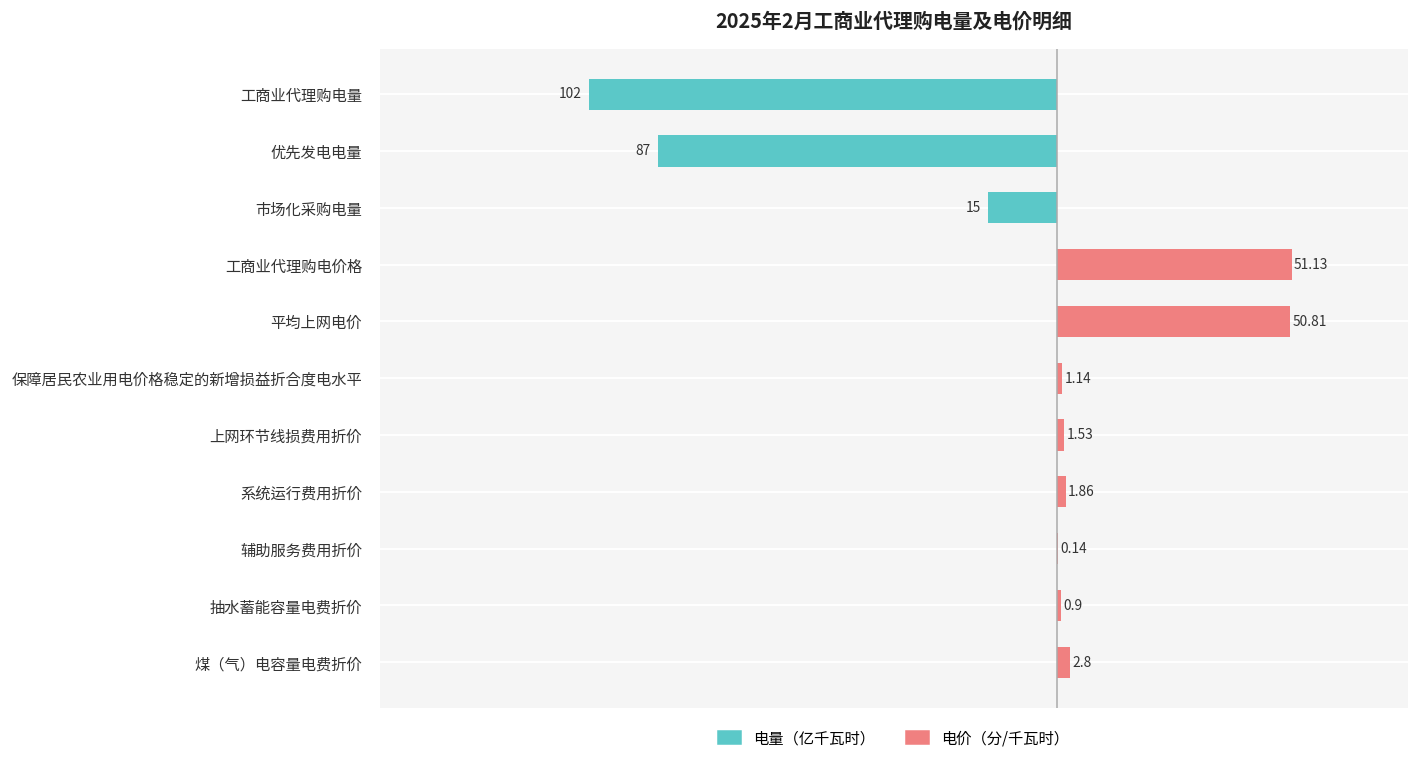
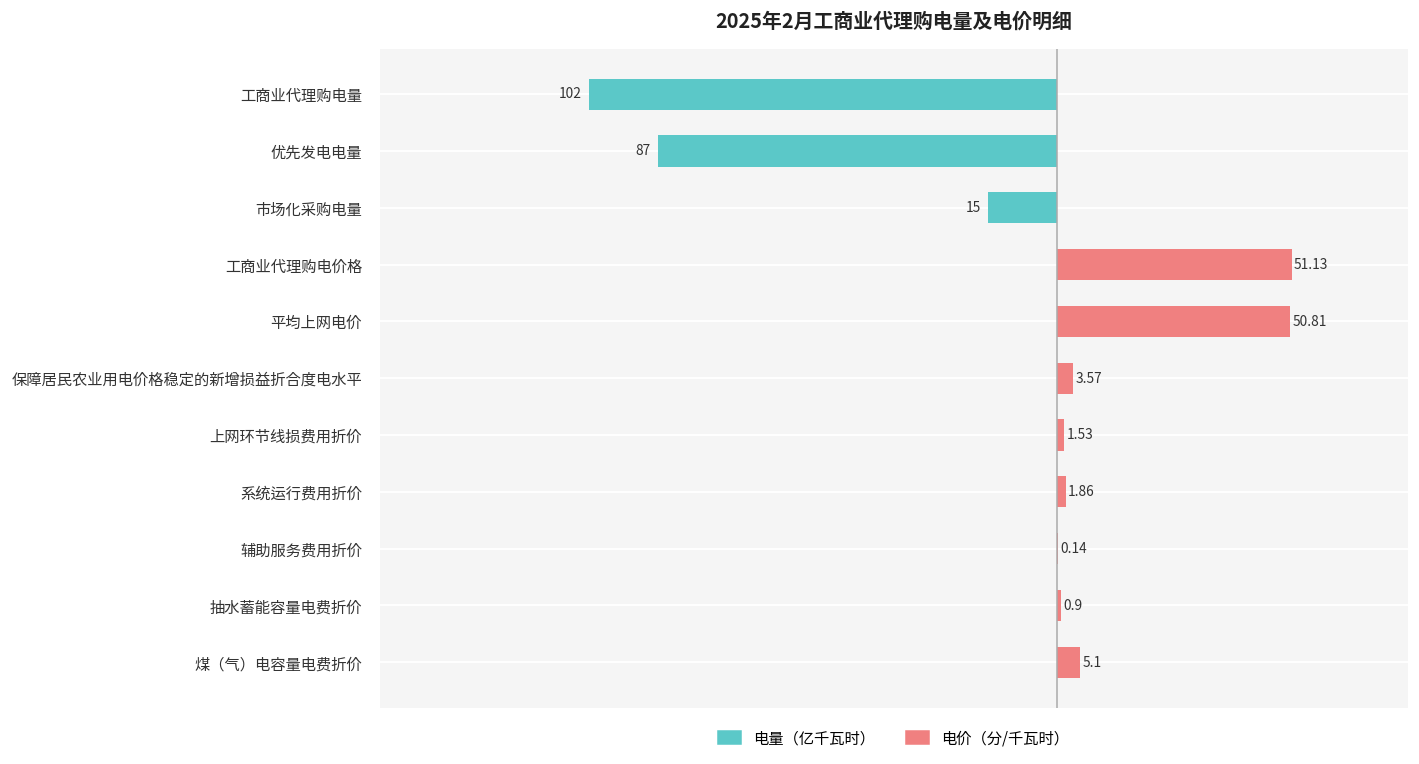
电价（分/千瓦时）, 保障居民农业用电价格稳定的新增损益折合度电水平: 1.14 -> 3.57
电价（分/千瓦时）, 煤（气）电容量电费折价: 2.8 -> 5.1
